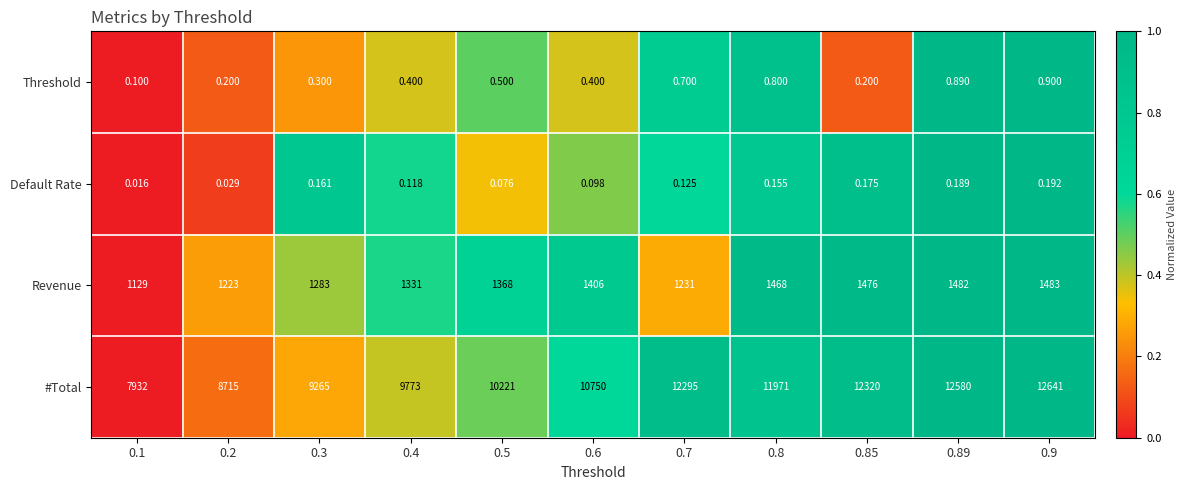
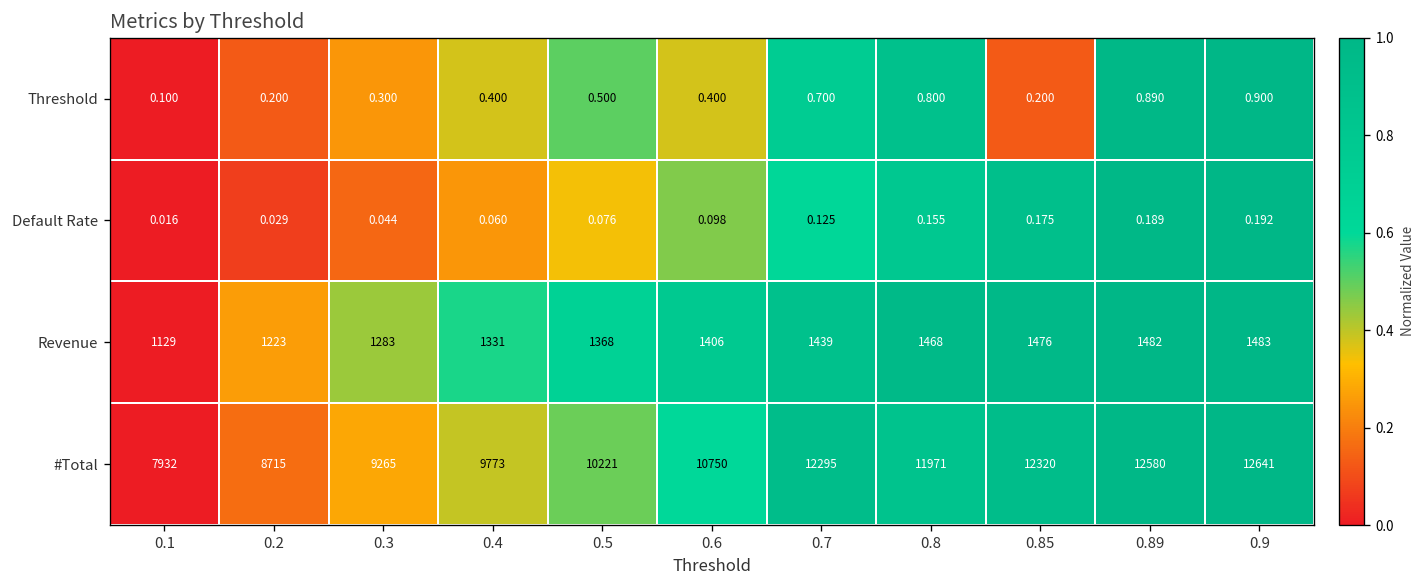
Default Rate, 0.3: 0.161 -> 0.044
Default Rate, 0.4: 0.118 -> 0.060
Revenue, 0.7: 1231 -> 1439
